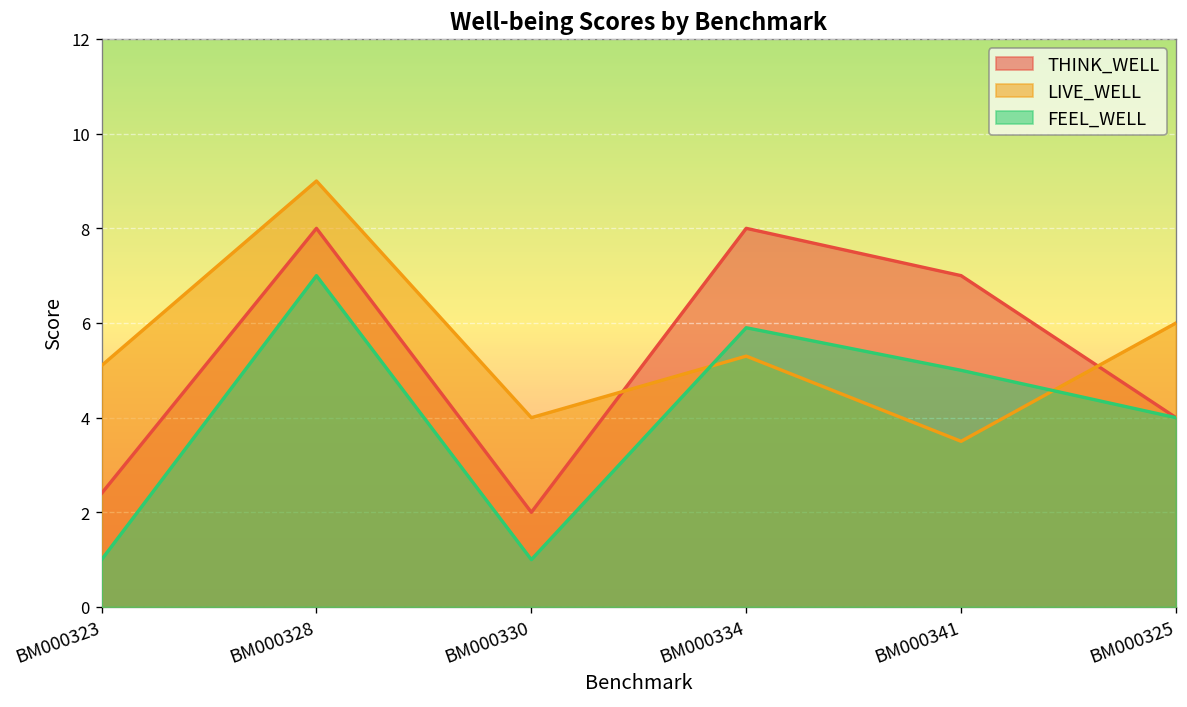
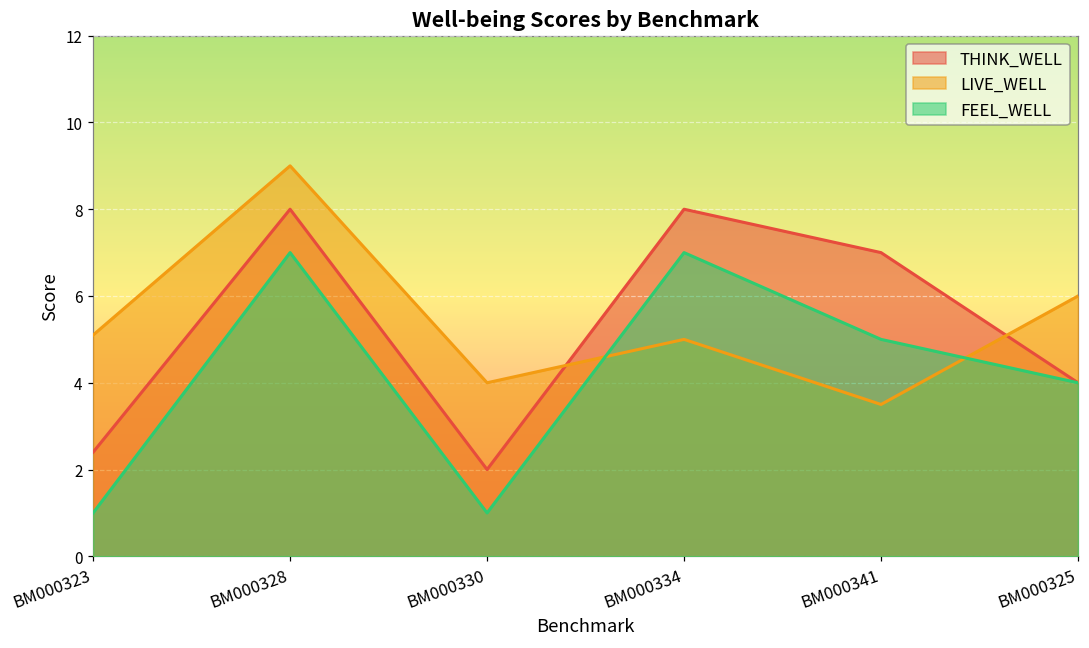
LIVE_WELL, BM000334: 5.3 -> 5.0
FEEL_WELL, BM000334: 5.9 -> 7.0
